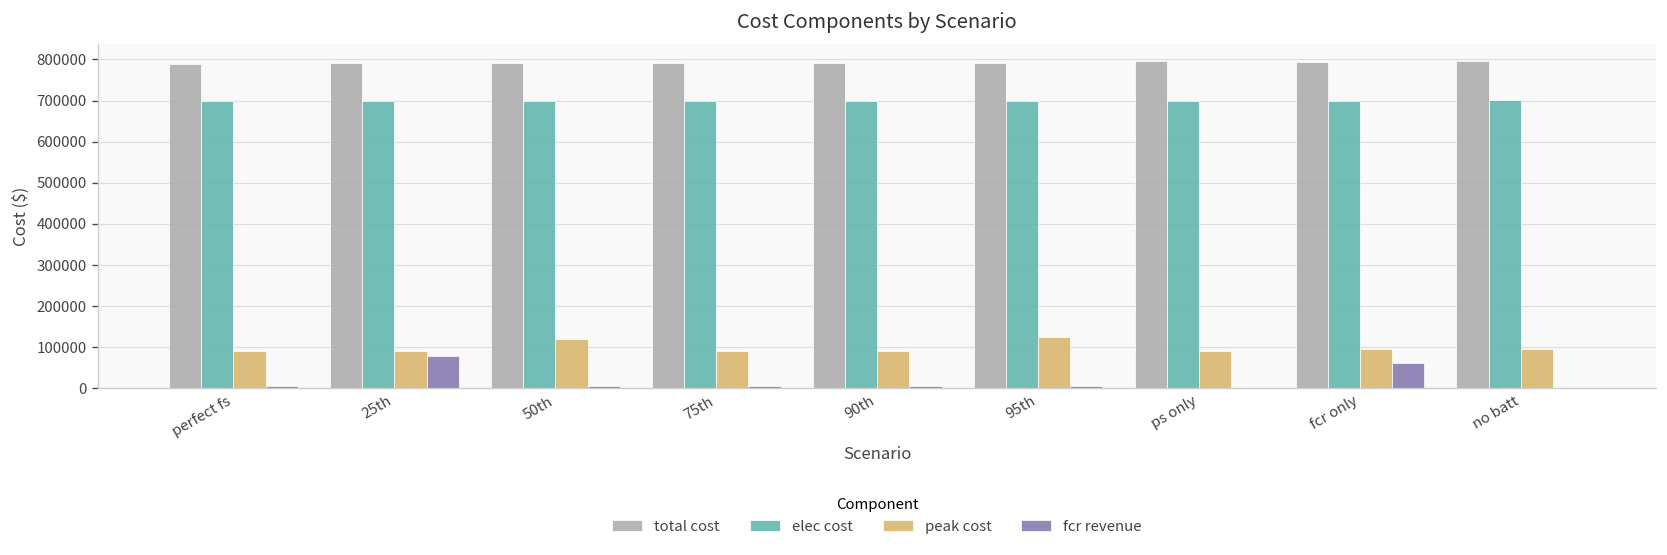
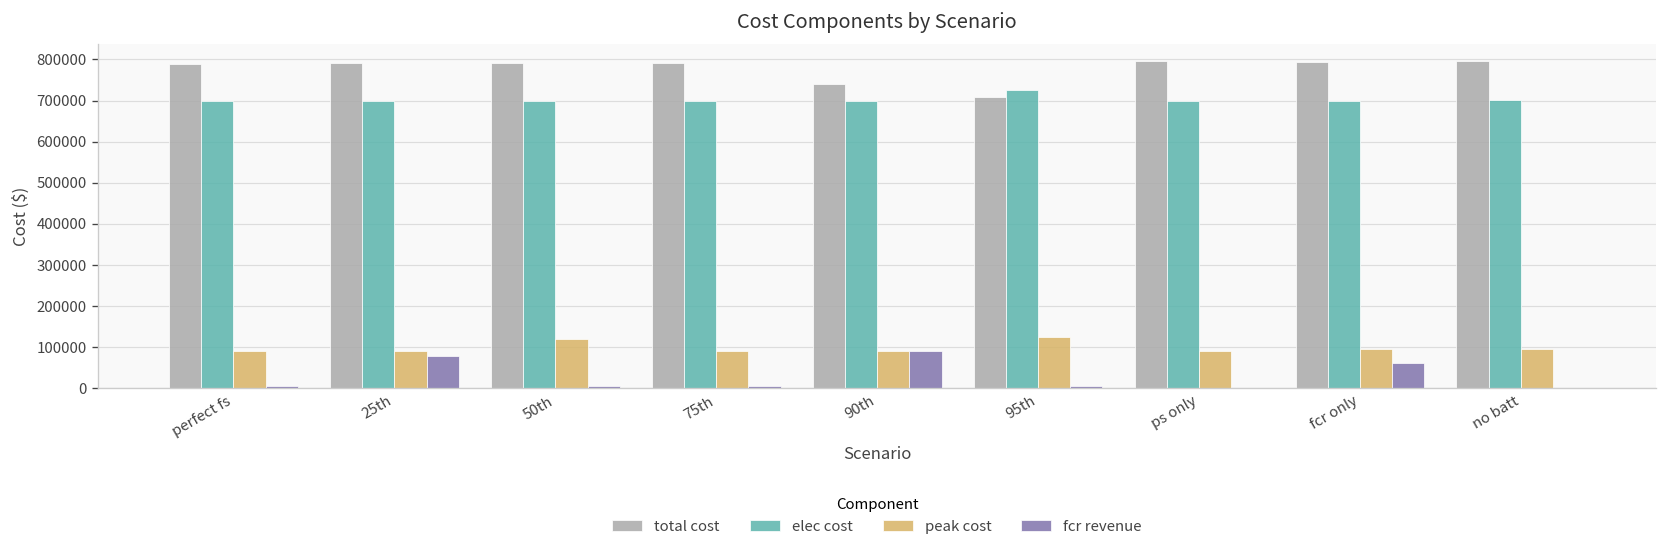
total cost, 90th: 790000 -> 740000
fcr revenue, 90th: 10000 -> 90000
total cost, 95th: 790000 -> 710000
elec cost, 95th: 700000 -> 730000
